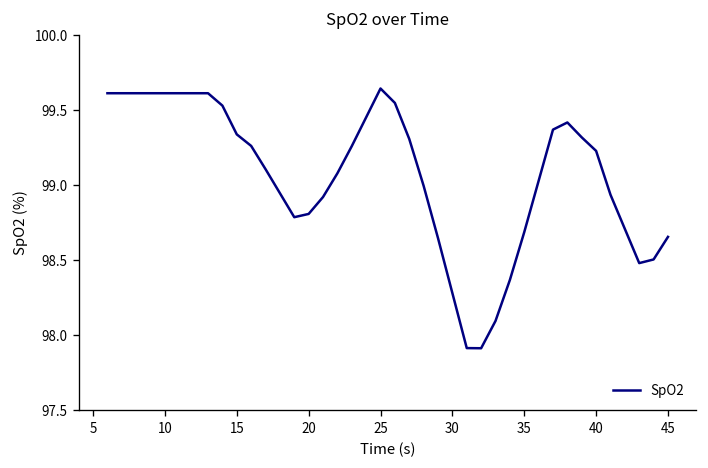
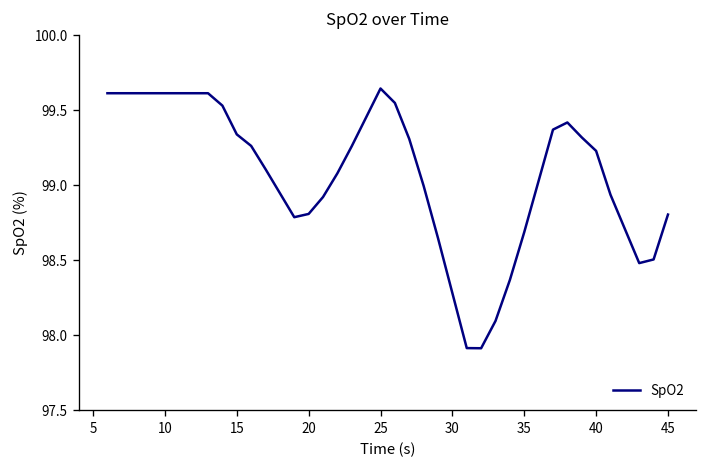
45: 98.65 -> 98.80
